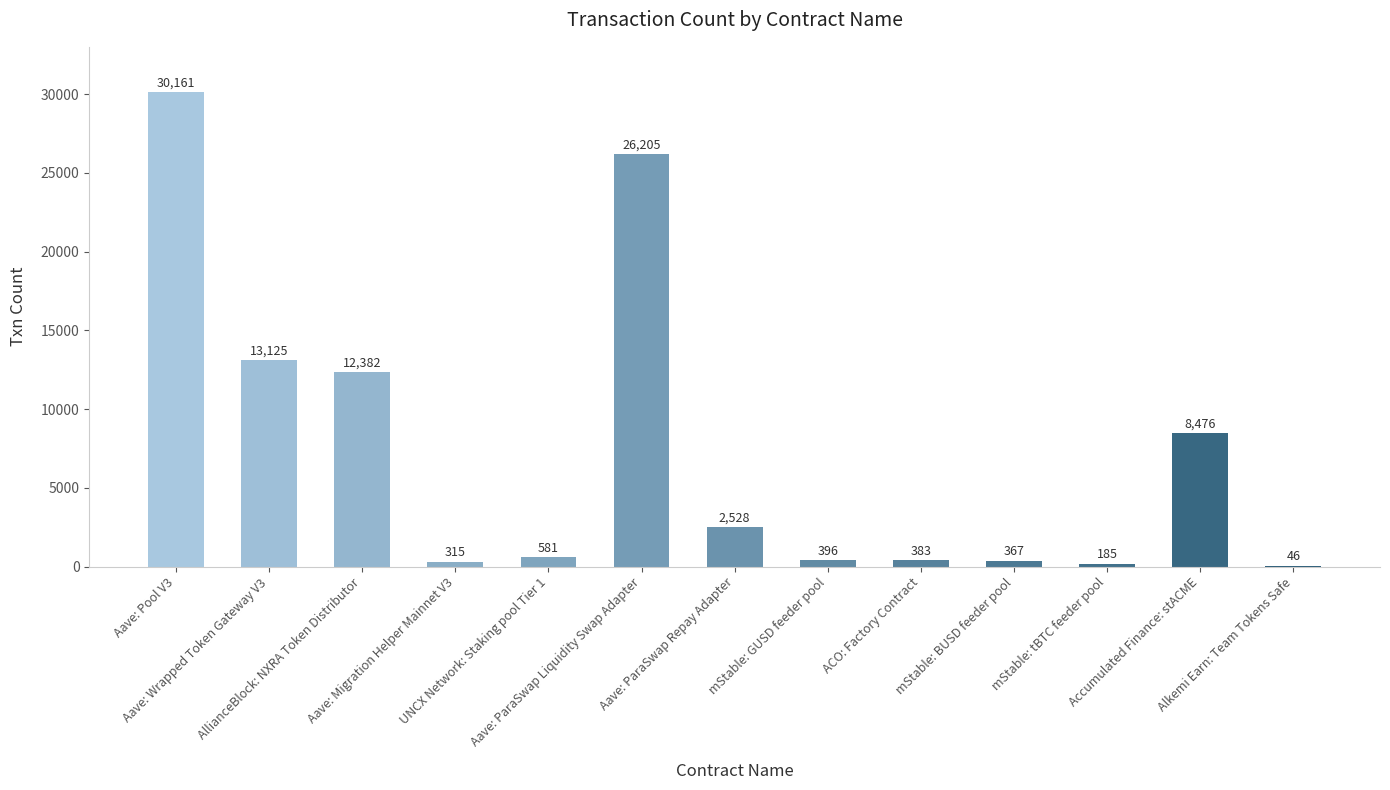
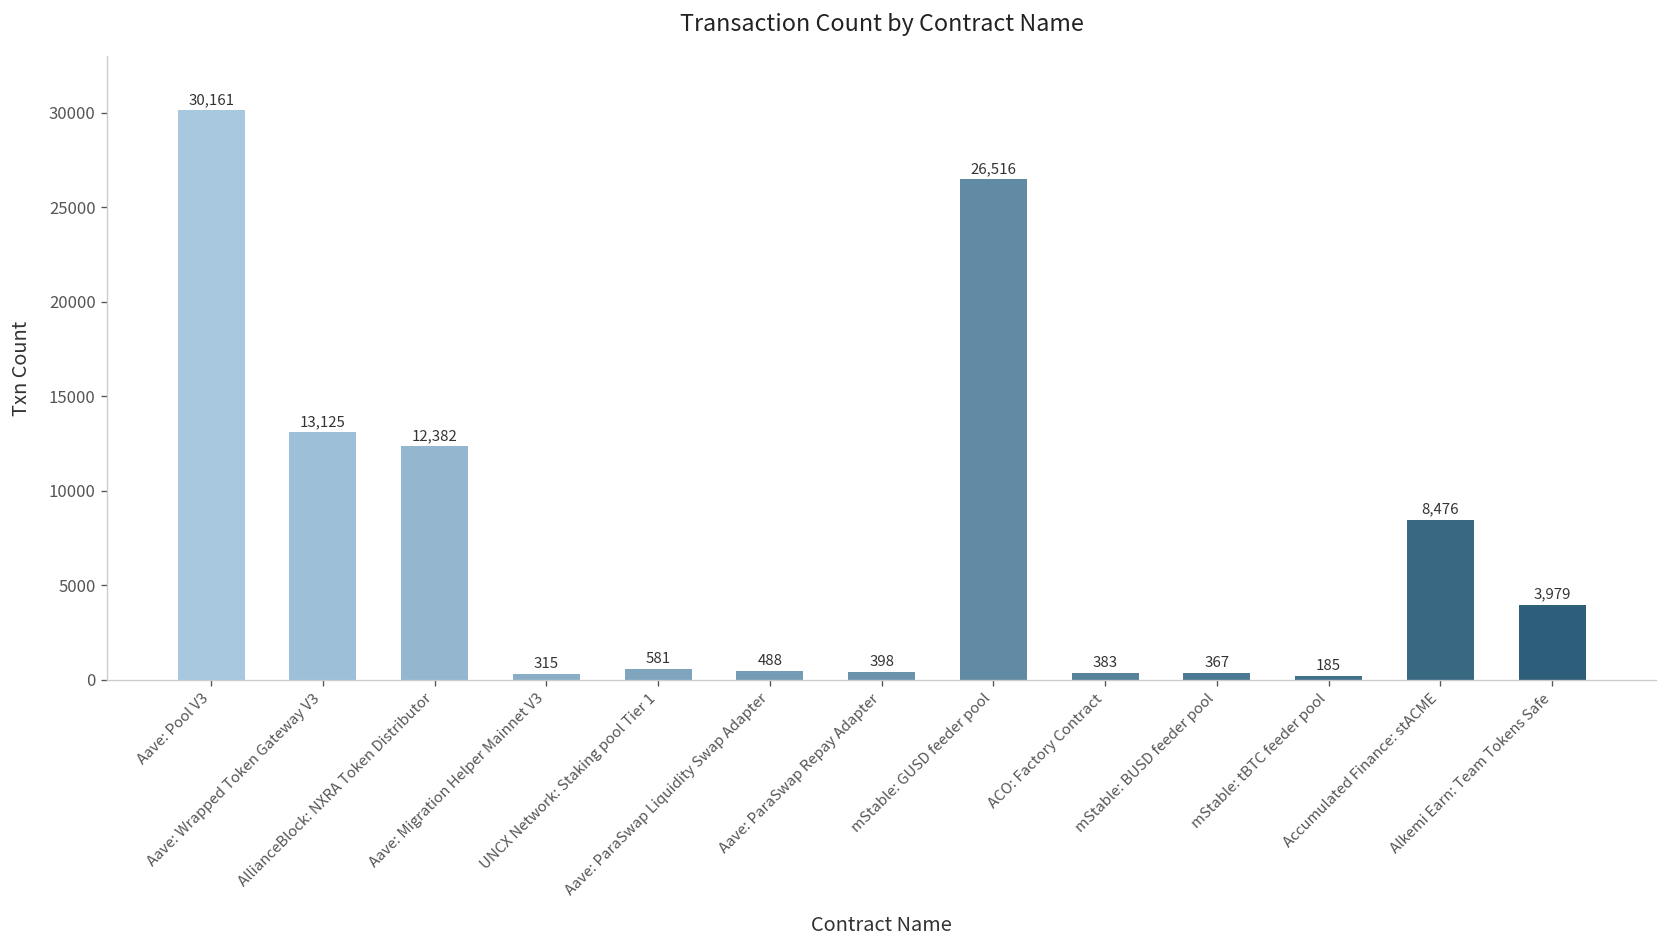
Aave: ParaSwap Liquidity Swap Adapter: 26,205 -> 488
Aave: ParaSwap Repay Adapter: 2,528 -> 398
mStable: GUSD feeder pool: 396 -> 26,516
Alkemi Earn: Team Tokens Safe: 46 -> 3,979
